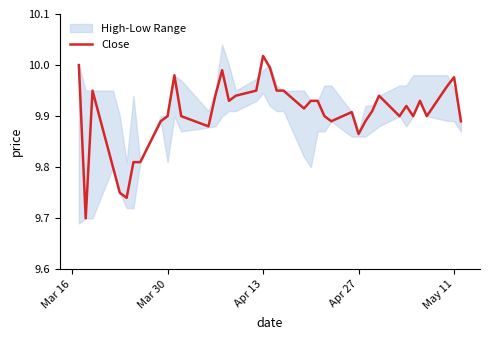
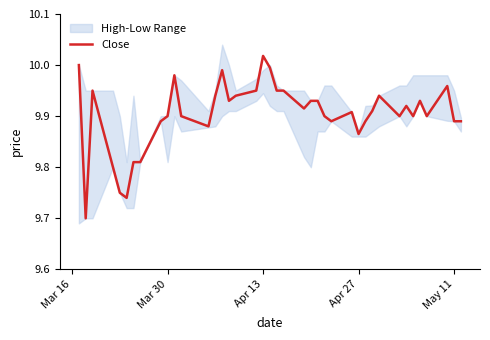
Close, May 11: 9.98 -> 9.89
